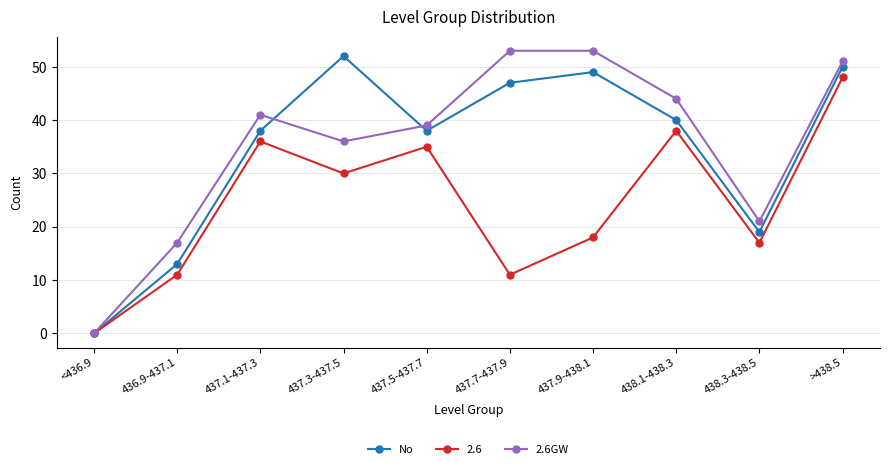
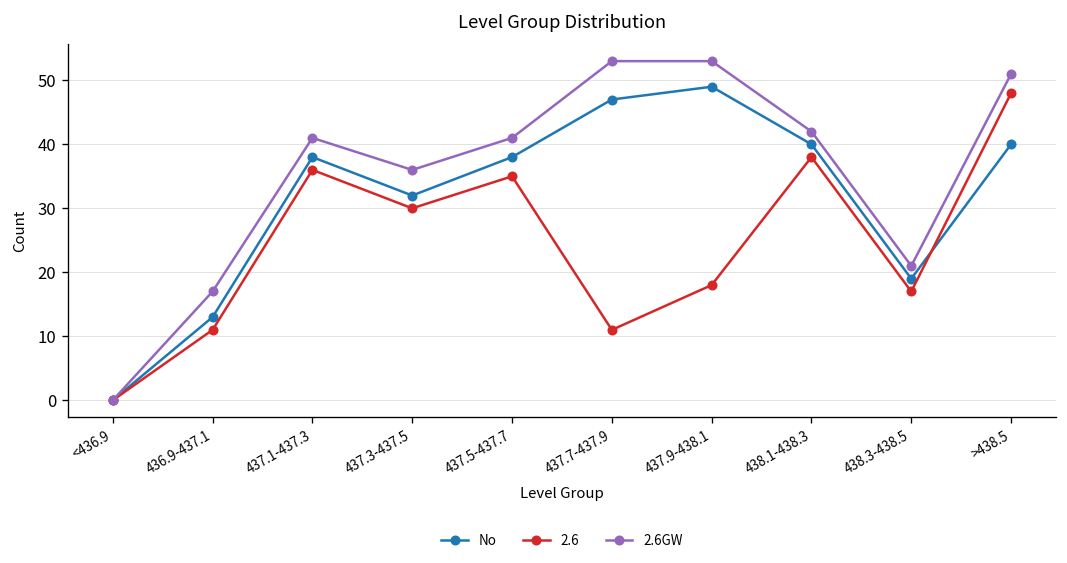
No, 437.3-437.5: 52 -> 32
2.6GW, 437.5-437.7: 39 -> 41
2.6GW, 438.1-438.3: 44 -> 42
No, >438.5: 50 -> 40
